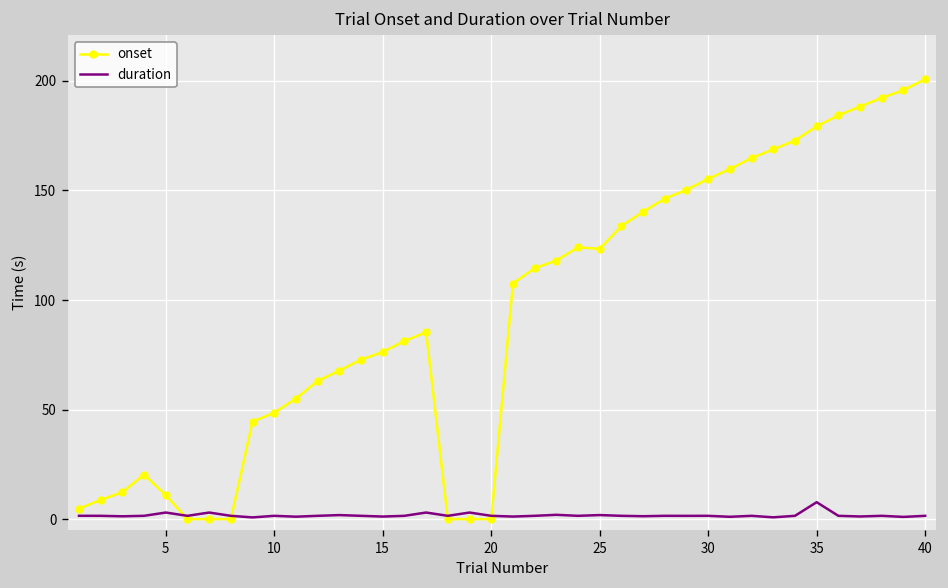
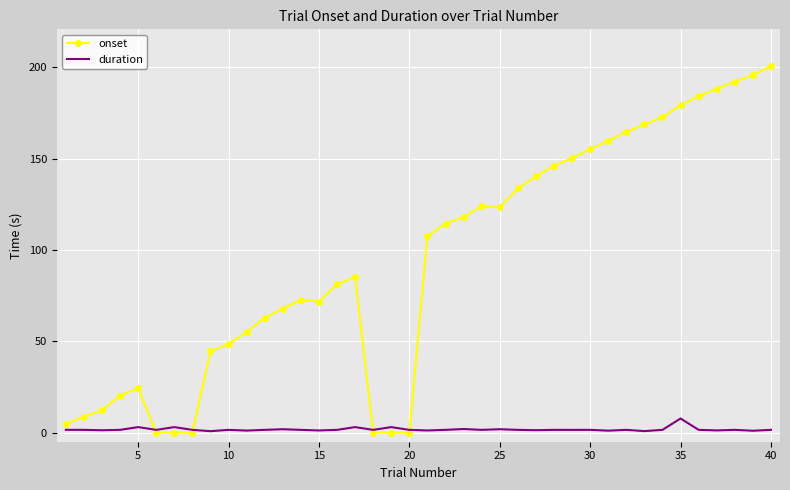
onset, 5: 11 -> 24
onset, 15: 76 -> 72
